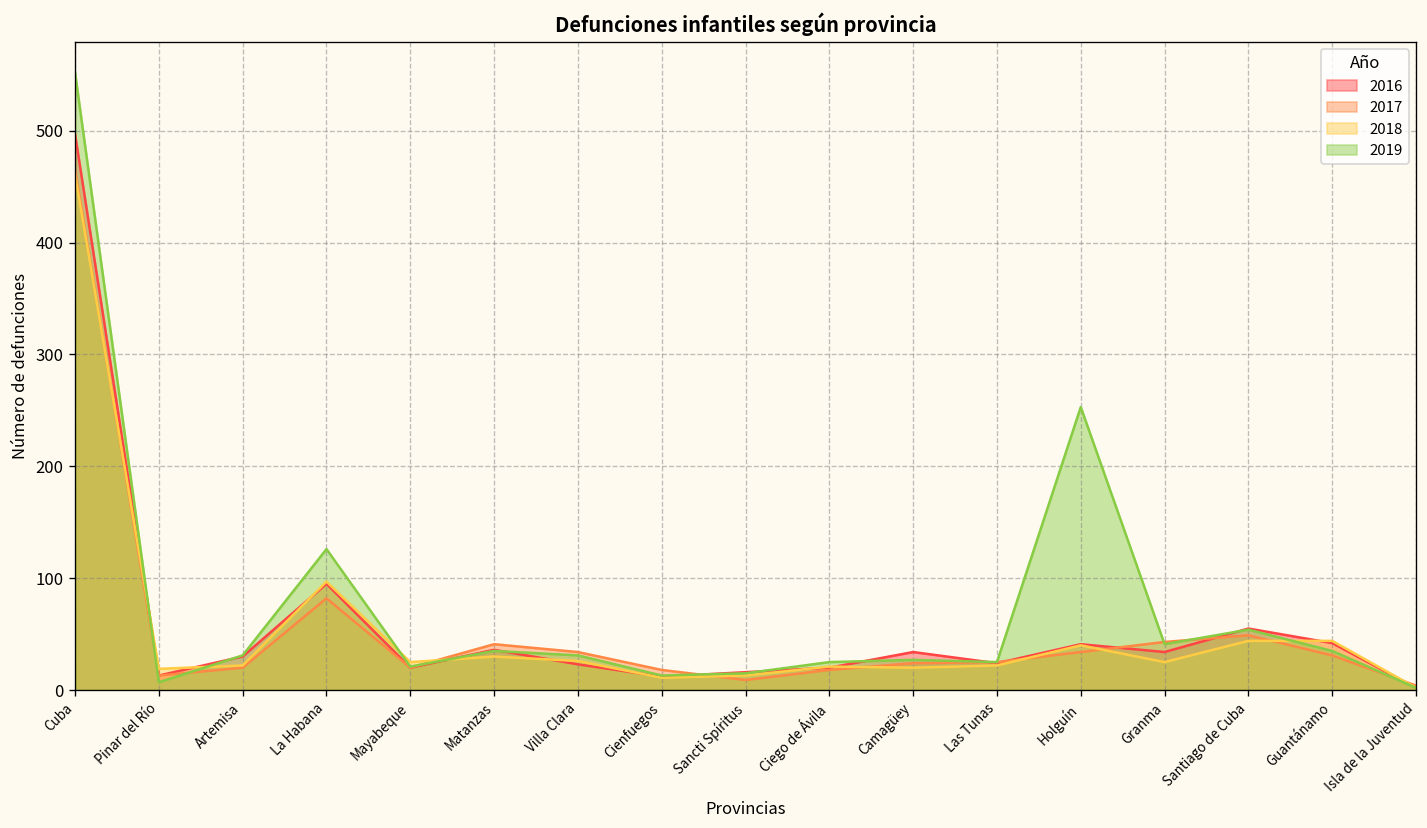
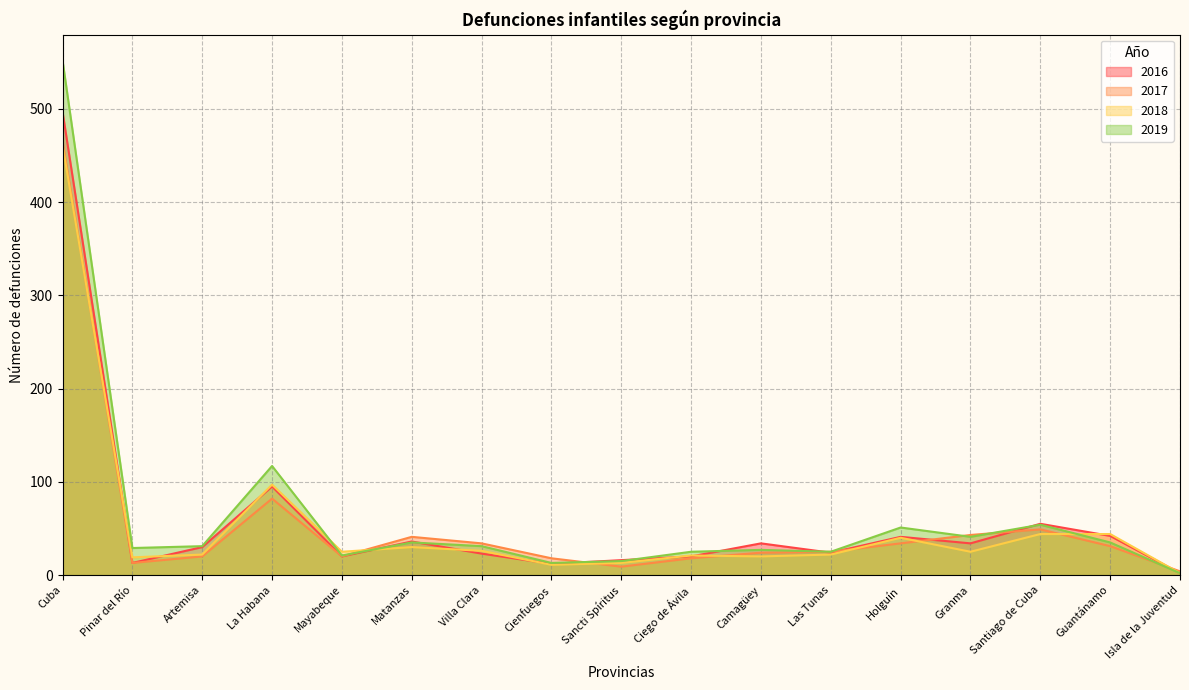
2019, Pinar del Río: 10 -> 30
2019, La Habana: 130 -> 120
2019, Holguín: 250 -> 50
